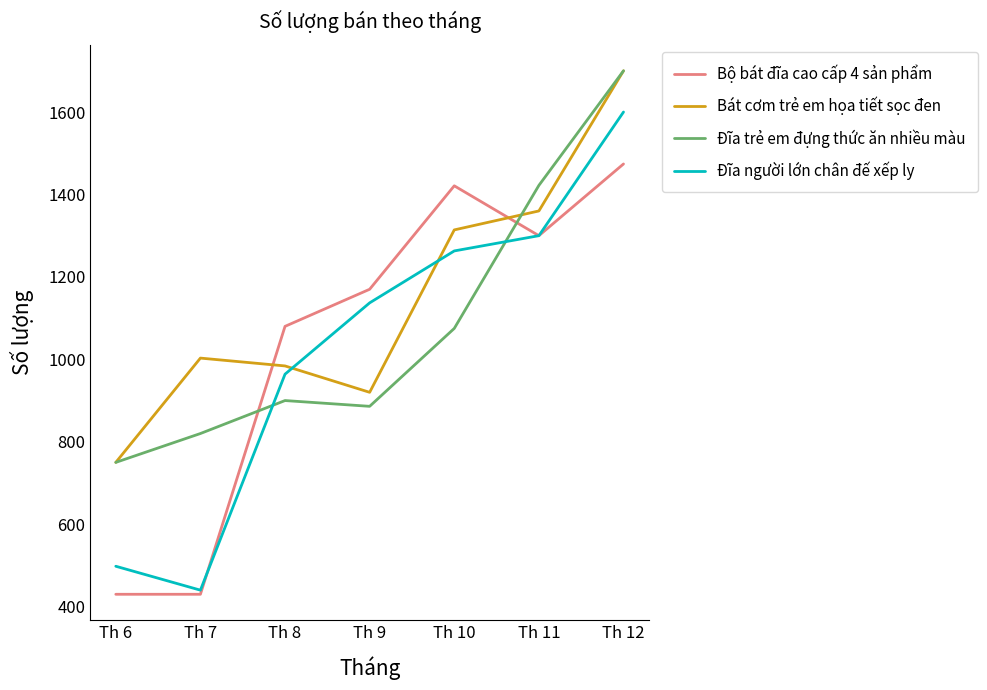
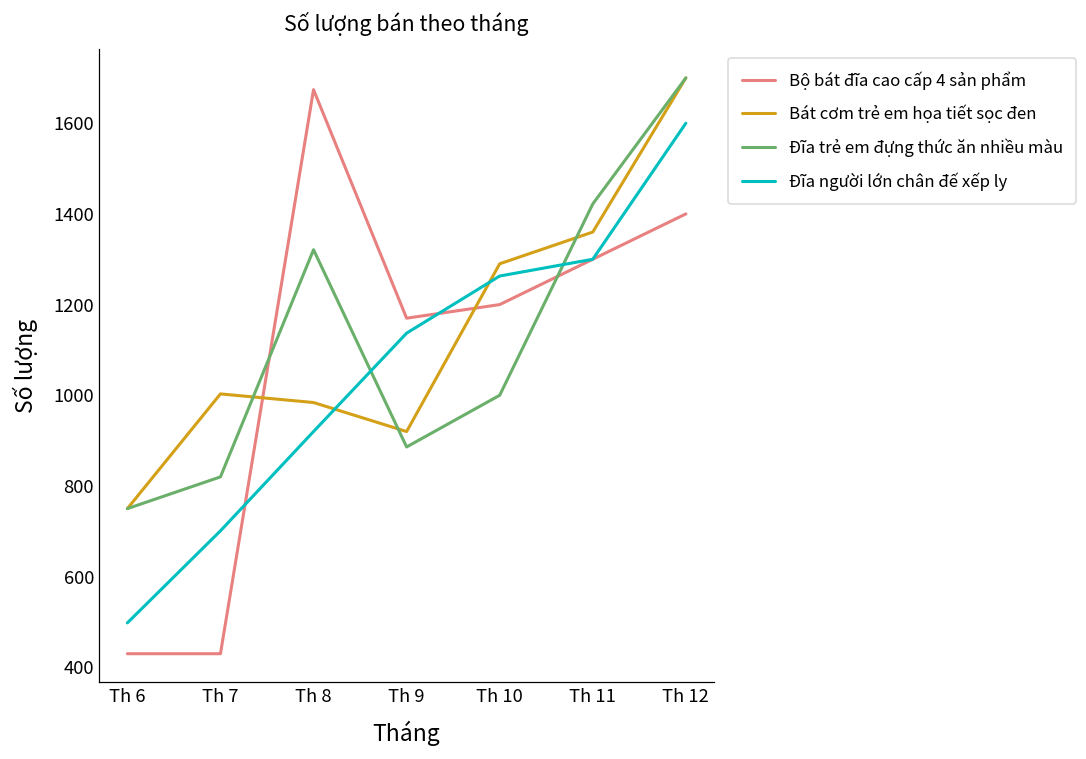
Đĩa người lớn chân đế xếp ly, Th 7: 440 -> 700
Bộ bát đĩa cao cấp 4 sản phẩm, Th 8: 1080 -> 1670
Đĩa trẻ em đựng thức ăn nhiều màu, Th 8: 900 -> 1320
Đĩa người lớn chân đế xếp ly, Th 8: 960 -> 920
Bộ bát đĩa cao cấp 4 sản phẩm, Th 10: 1420 -> 1200
Bát cơm trẻ em họa tiết sọc đen, Th 10: 1310 -> 1290
Đĩa trẻ em đựng thức ăn nhiều màu, Th 10: 1080 -> 1000
Bộ bát đĩa cao cấp 4 sản phẩm, Th 12: 1470 -> 1400
